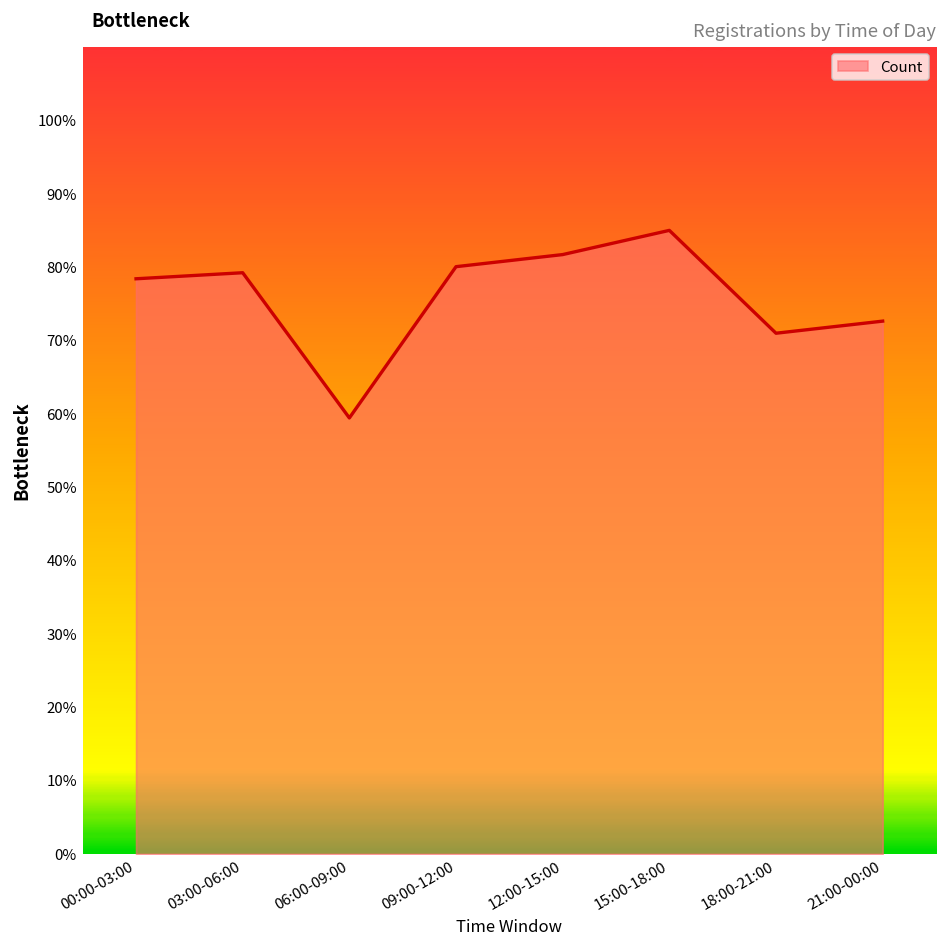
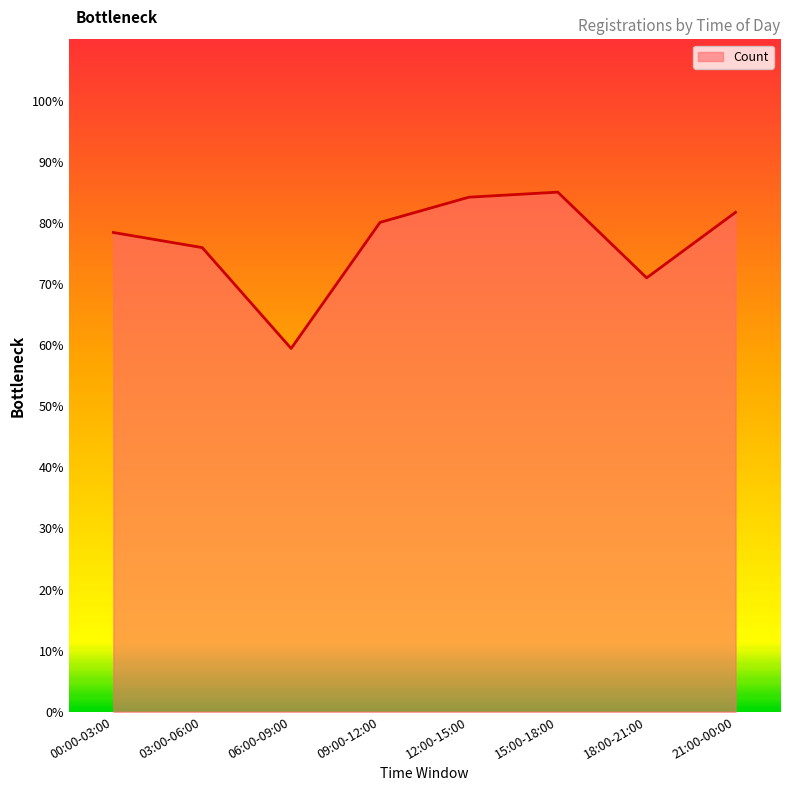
03:00-06:00: 79% -> 76%
12:00-15:00: 82% -> 84%
21:00-00:00: 73% -> 82%
